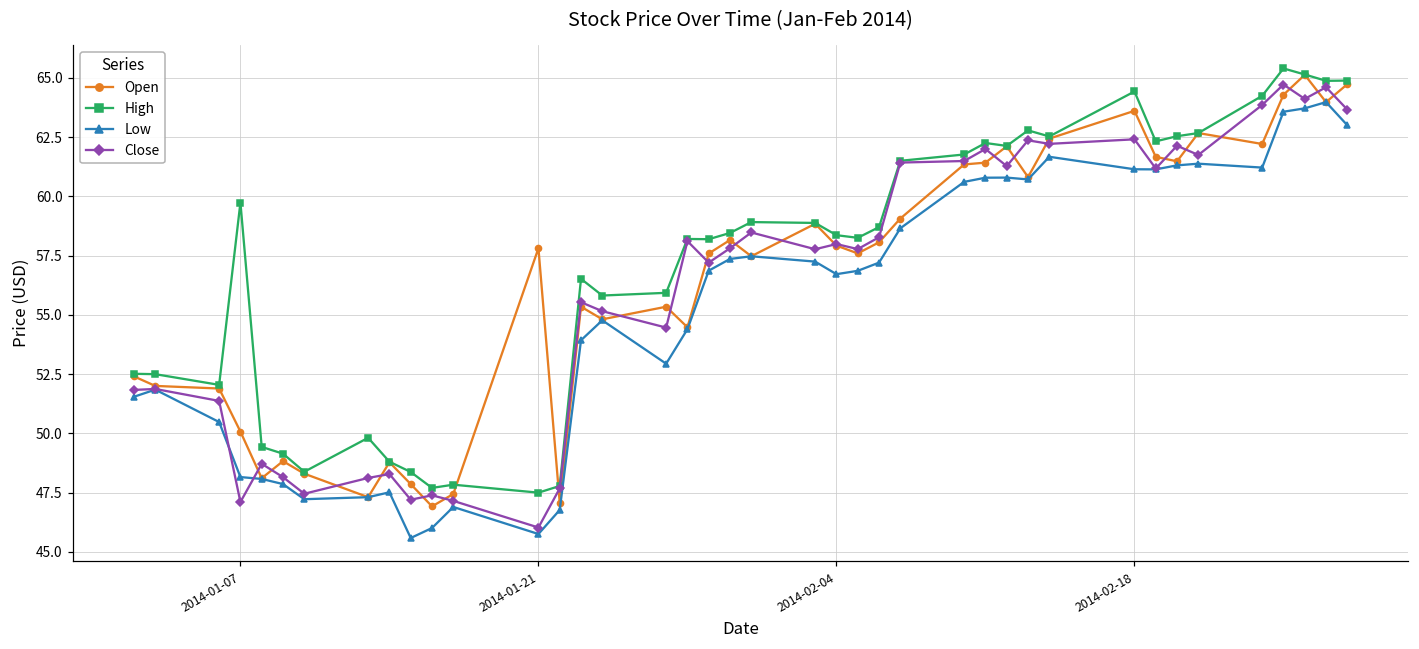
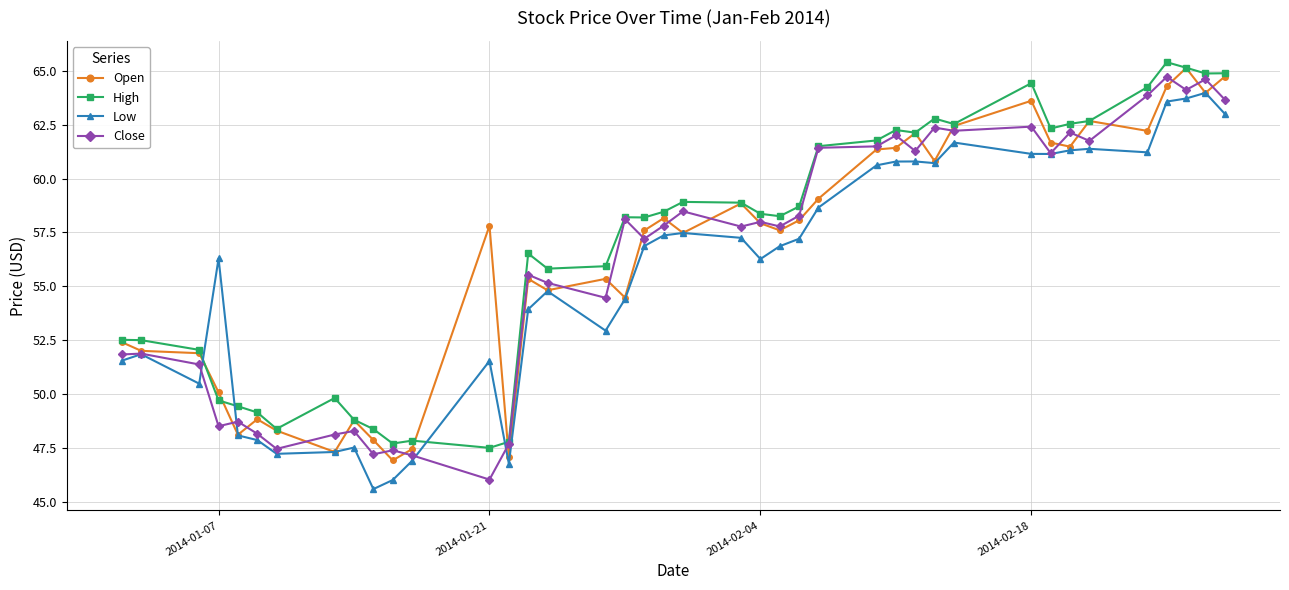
High, 2014-01-07: 59.7 -> 49.7
Low, 2014-01-07: 48.2 -> 56.3
Close, 2014-01-07: 47.1 -> 48.5
Low, 2014-01-21: 45.8 -> 51.5
Low, 2014-02-04: 56.7 -> 56.3
